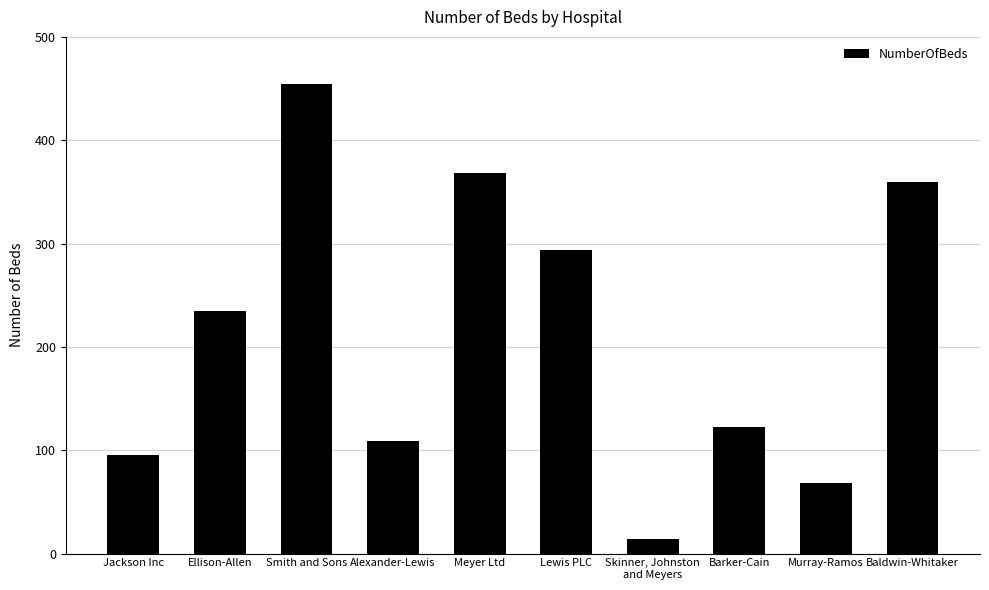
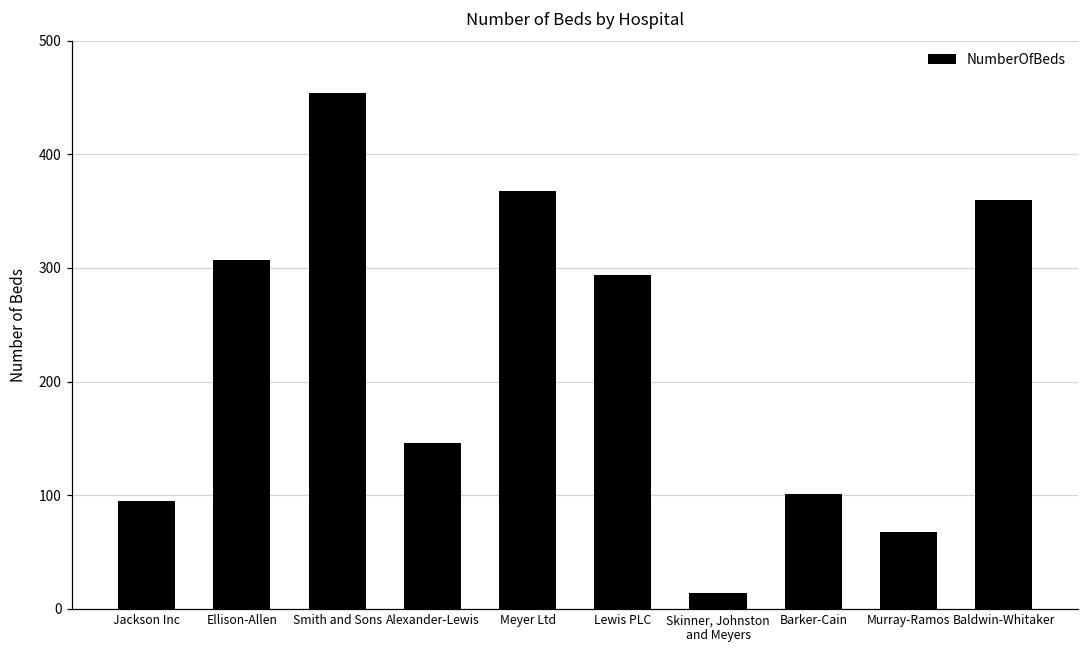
Ellison-Allen: 235 -> 307
Alexander-Lewis: 109 -> 146
Barker-Cain: 122 -> 101
